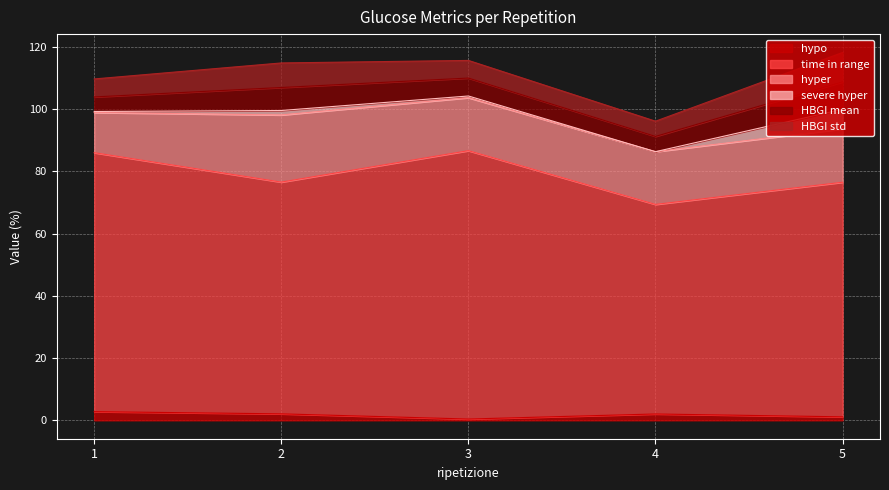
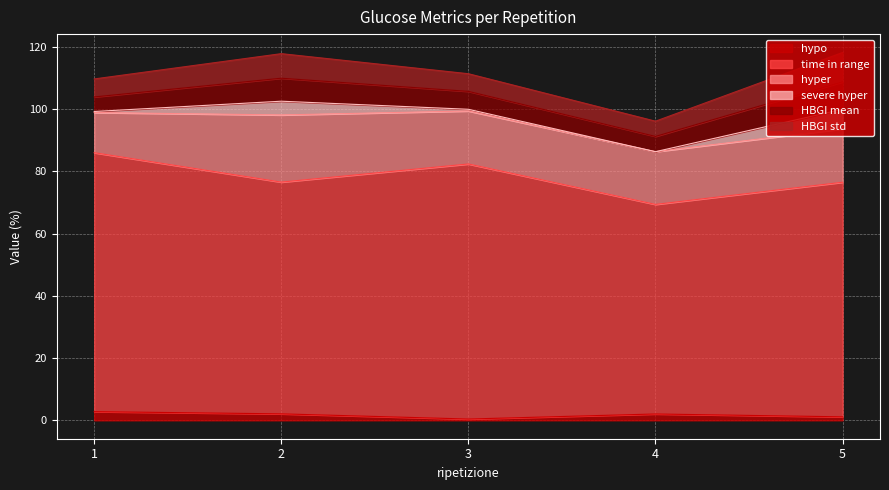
severe hyper, 2: 1 -> 4
time in range, 3: 86 -> 82
